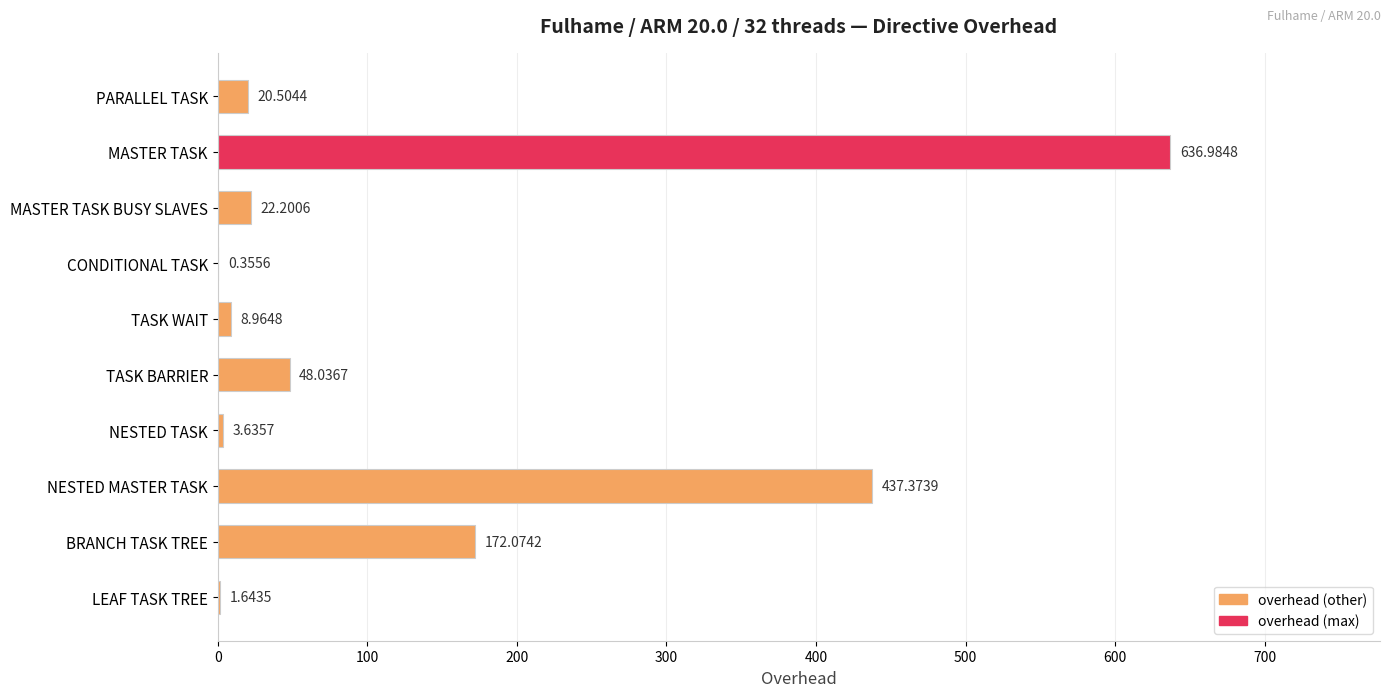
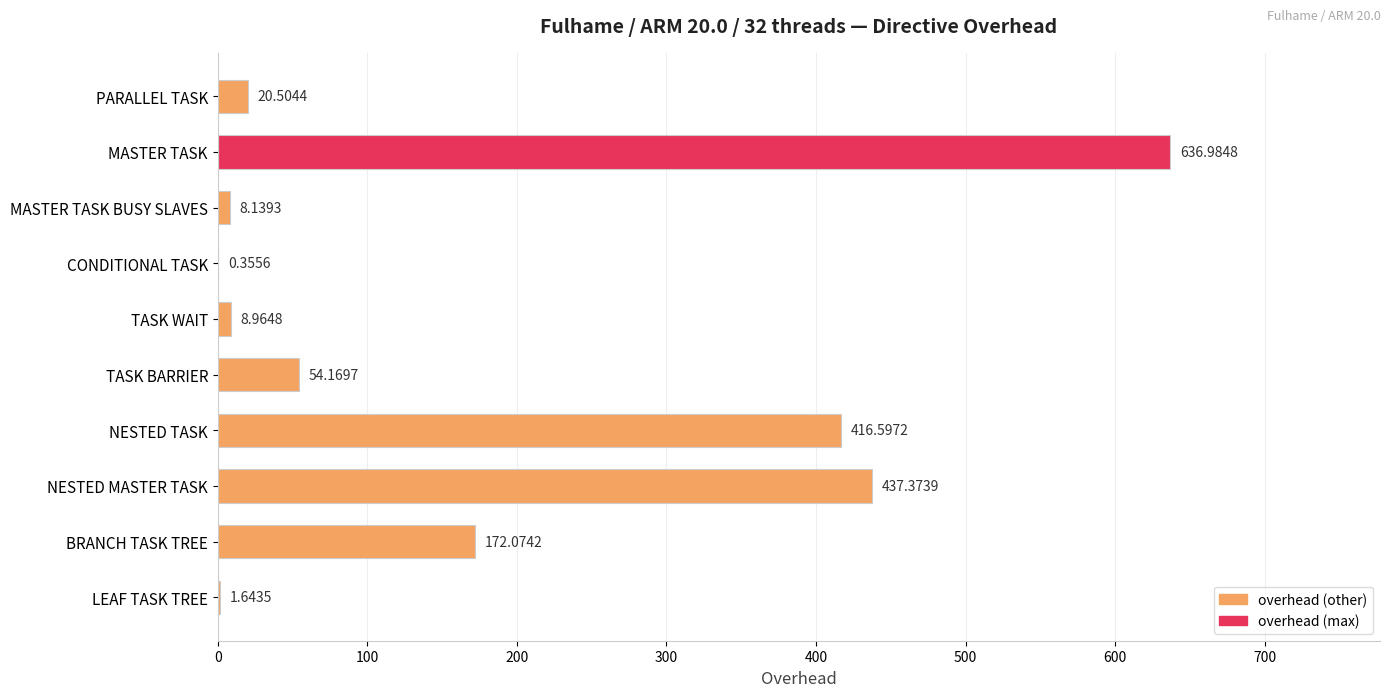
MASTER TASK BUSY SLAVES: 22.2006 -> 8.1393
TASK BARRIER: 48.0367 -> 54.1697
NESTED TASK: 3.6357 -> 416.5972
